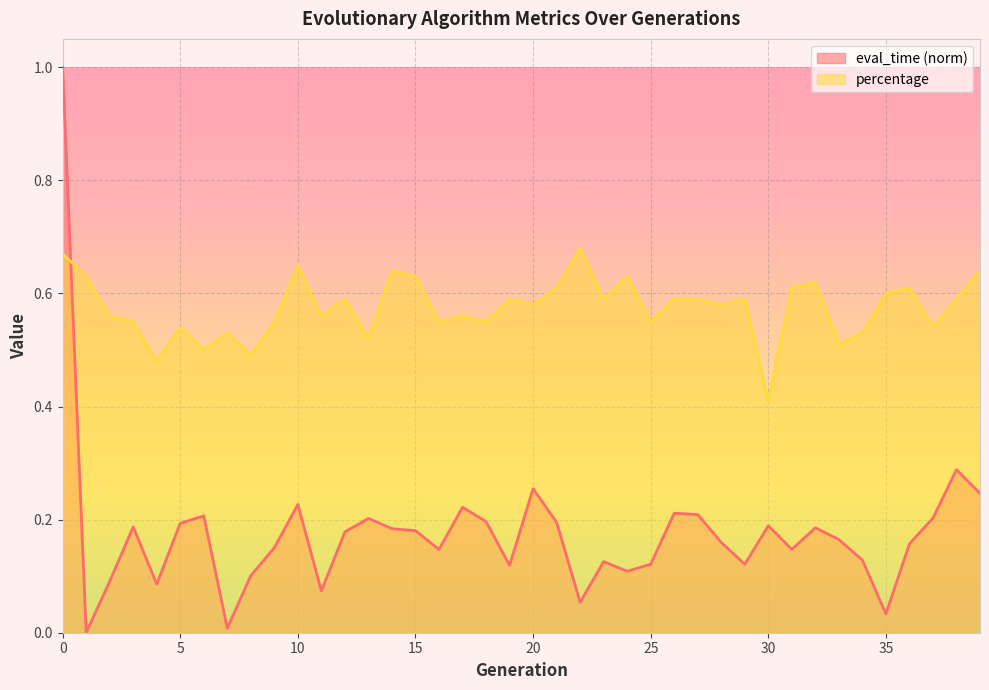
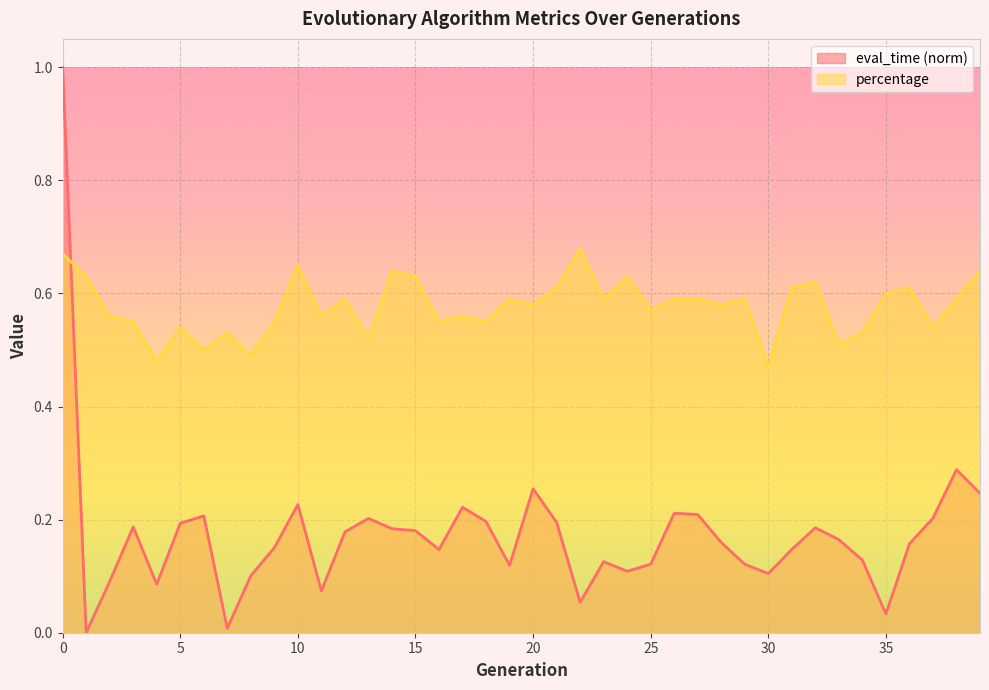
percentage, 25: 0.55 -> 0.57
eval_time (norm), 30: 0.19 -> 0.10
percentage, 30: 0.41 -> 0.47
